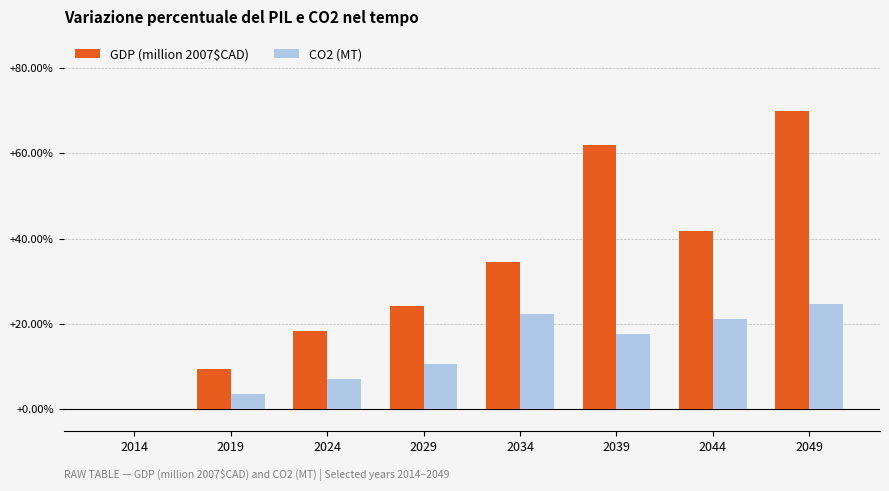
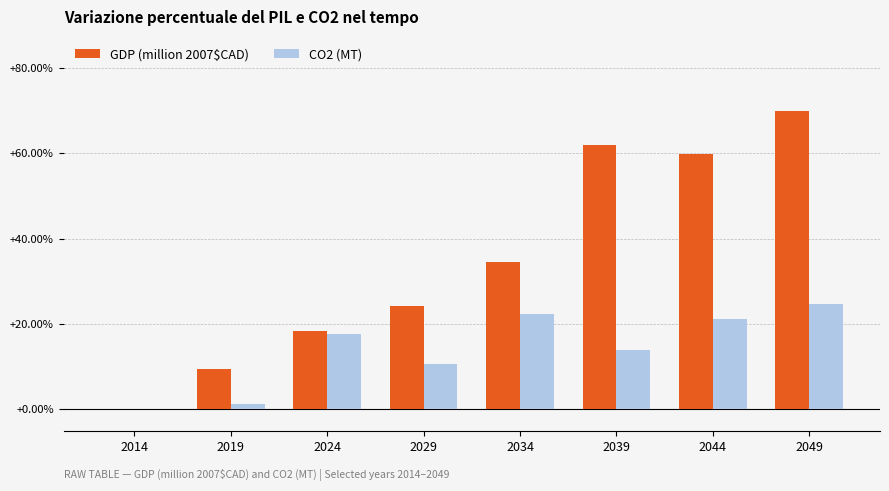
CO2 (MT), 2019: +4% -> +1%
CO2 (MT), 2024: +7% -> +18%
CO2 (MT), 2039: +18% -> +14%
GDP (million 2007$CAD), 2044: +42% -> +60%
